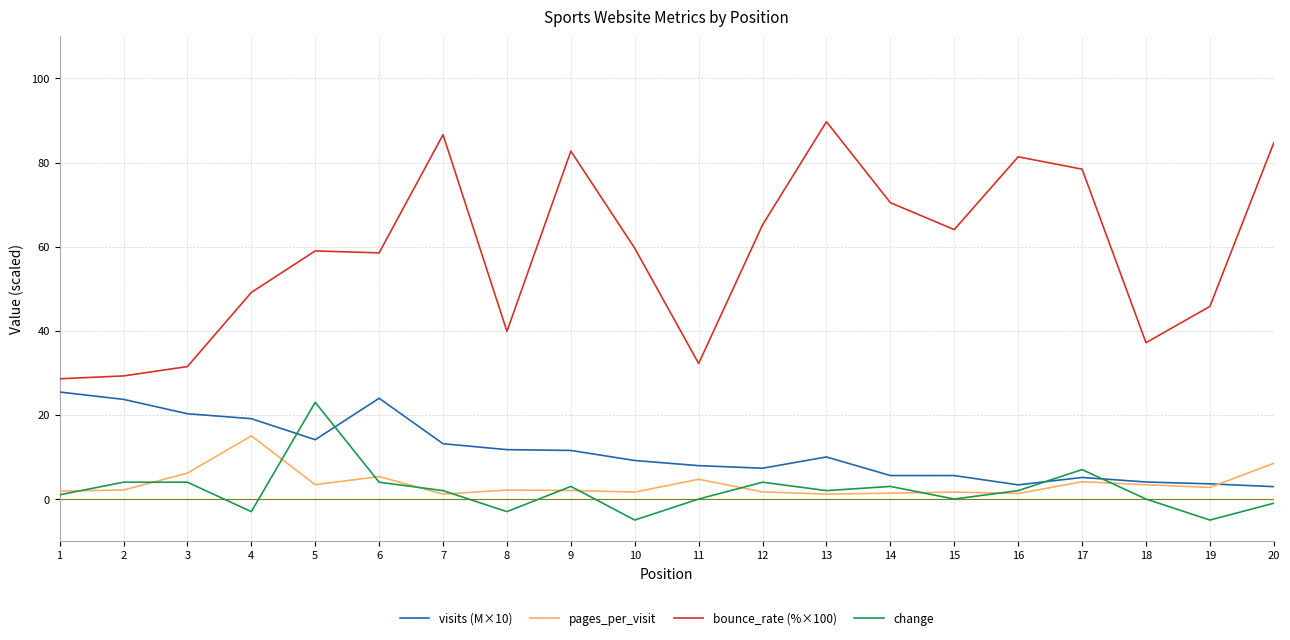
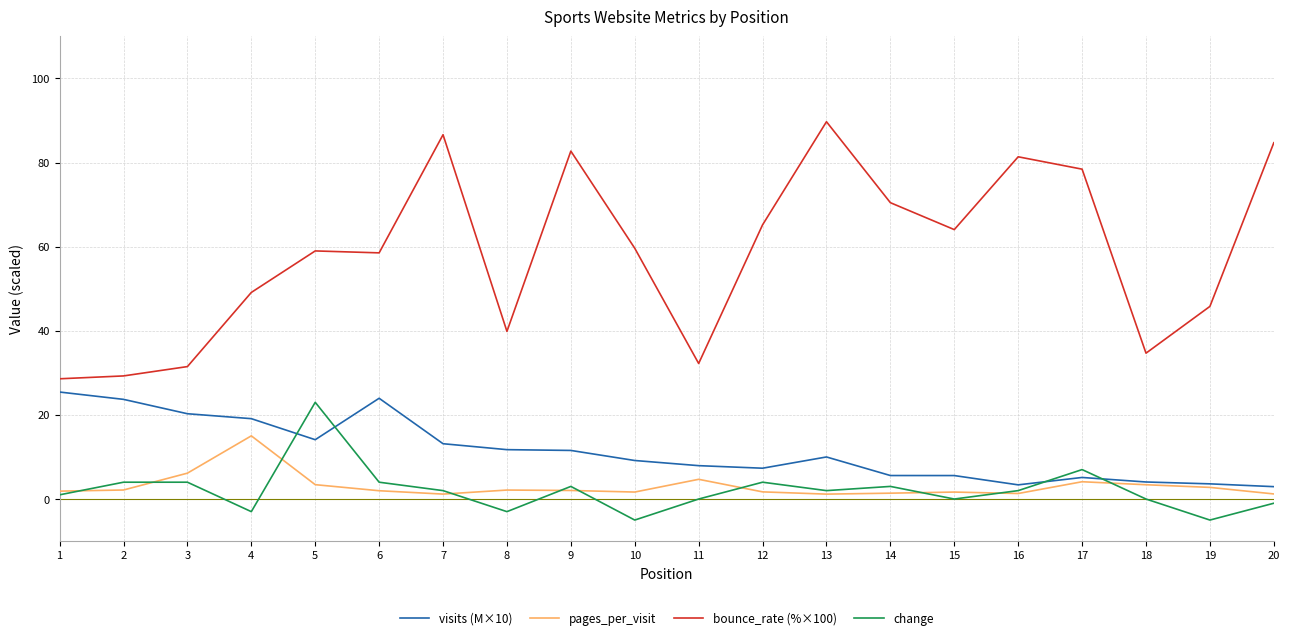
pages_per_visit, 6: 5 -> 2
bounce_rate (%×100), 18: 37 -> 35
pages_per_visit, 20: 8 -> 1
